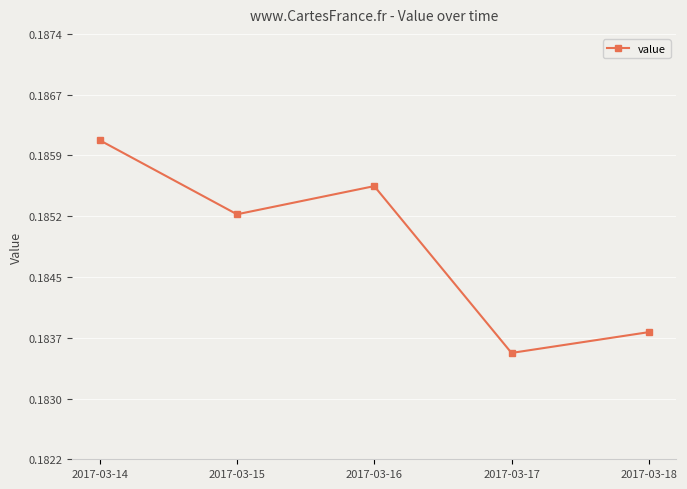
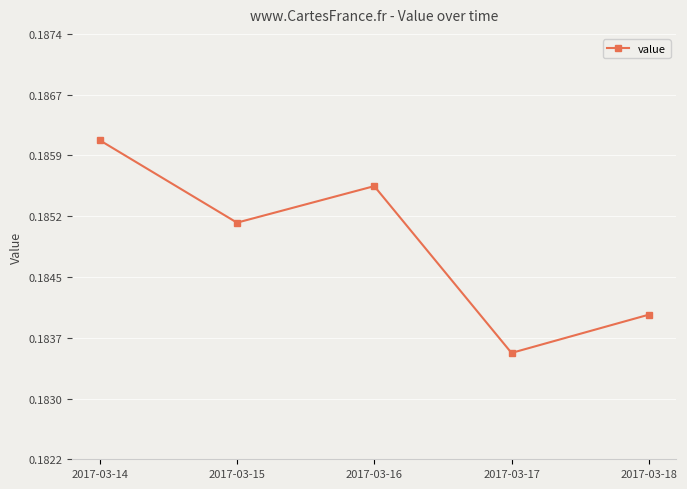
2017-03-15: 0.1852 -> 0.1851
2017-03-18: 0.1838 -> 0.1840
